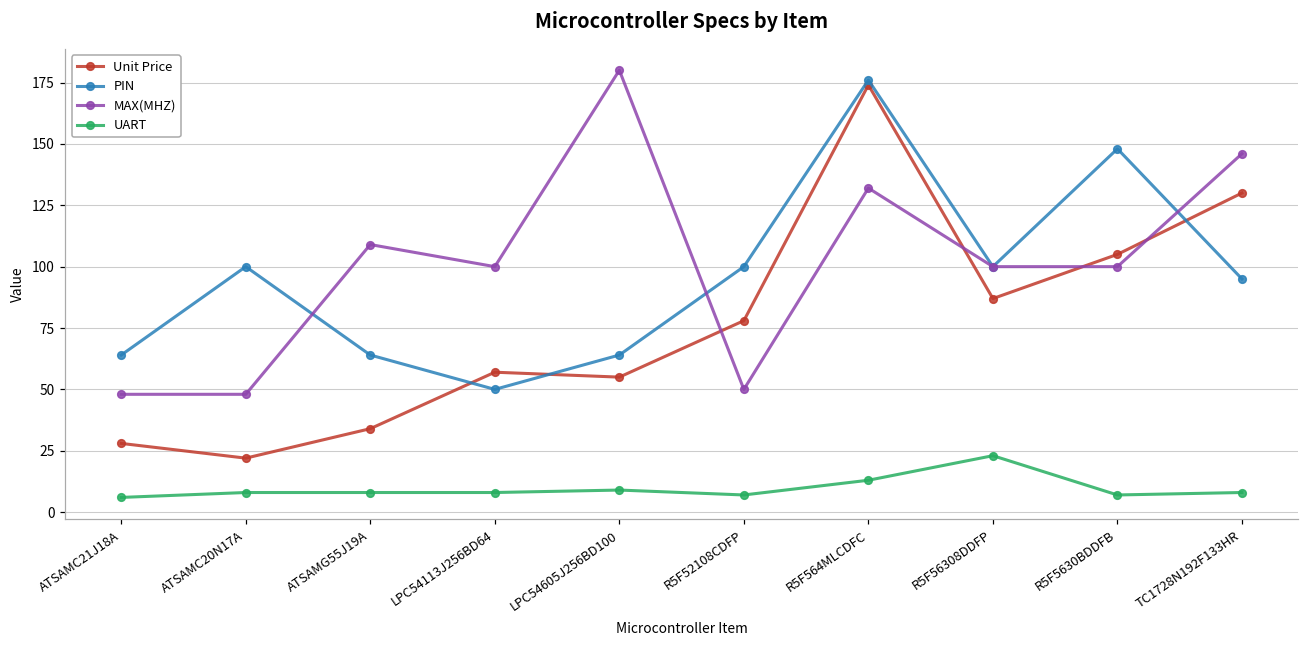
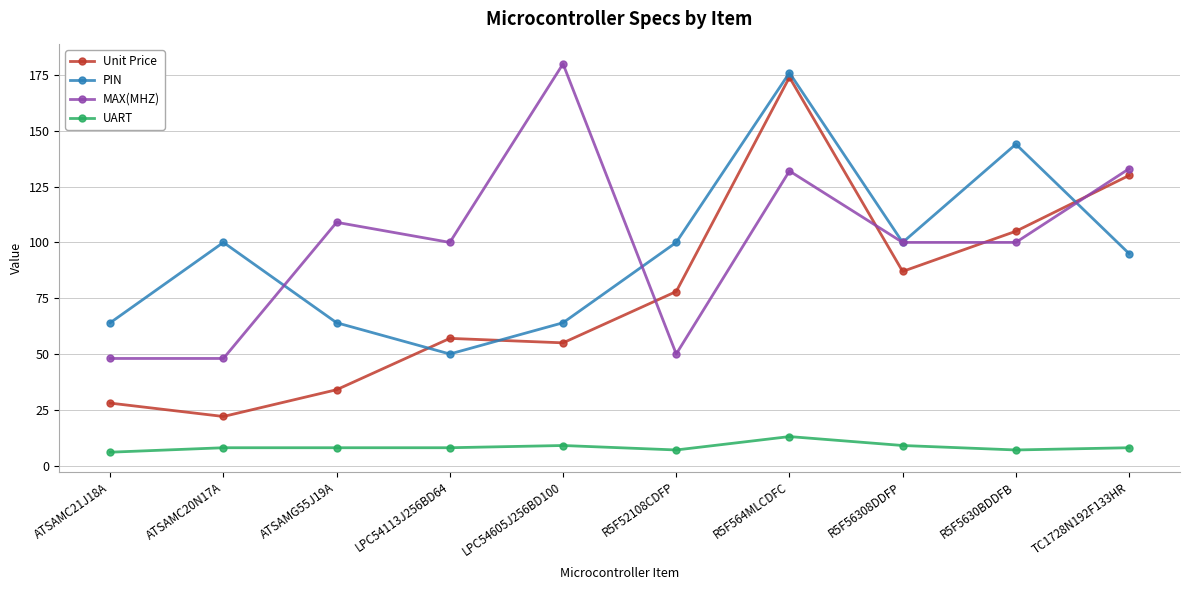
UART, R5F56308DDFP: 23 -> 9
PIN, R5F5630BDDFB: 148 -> 144
MAX(MHZ), TC1728N192F133HR: 146 -> 133
